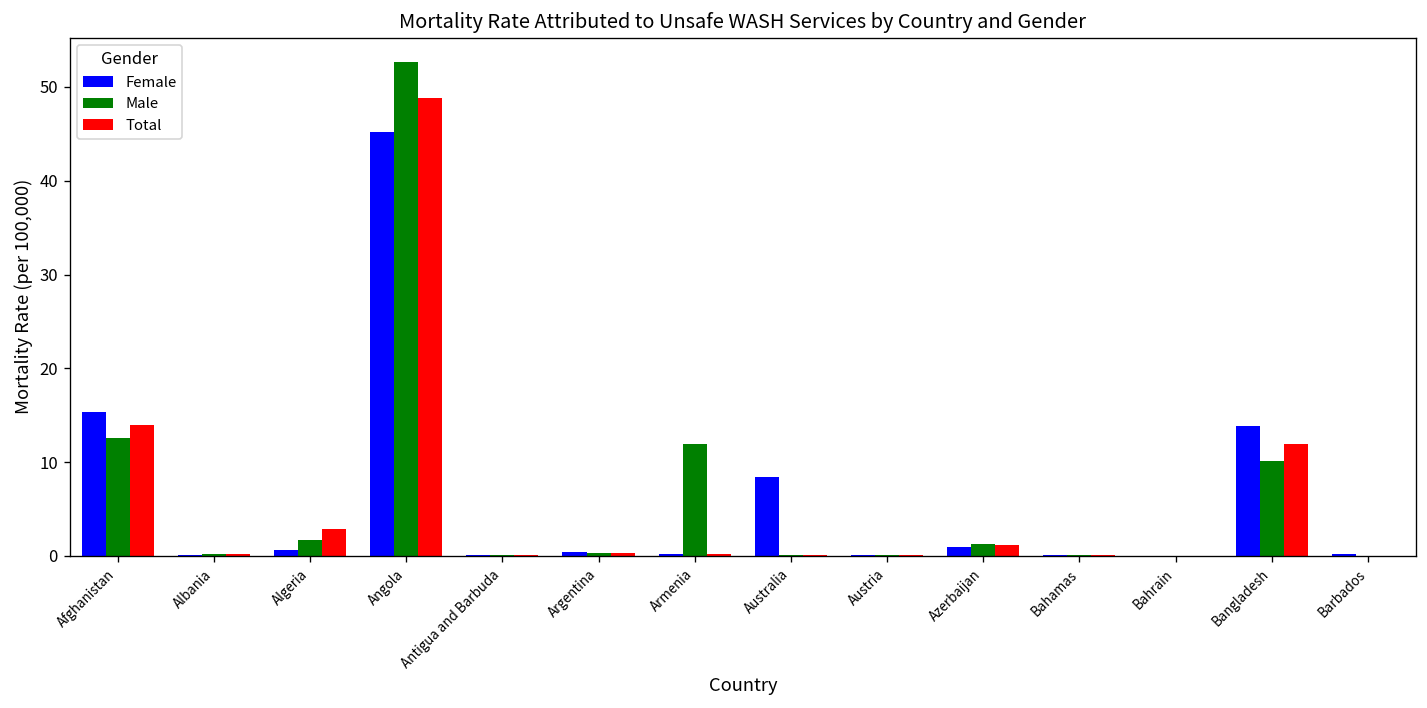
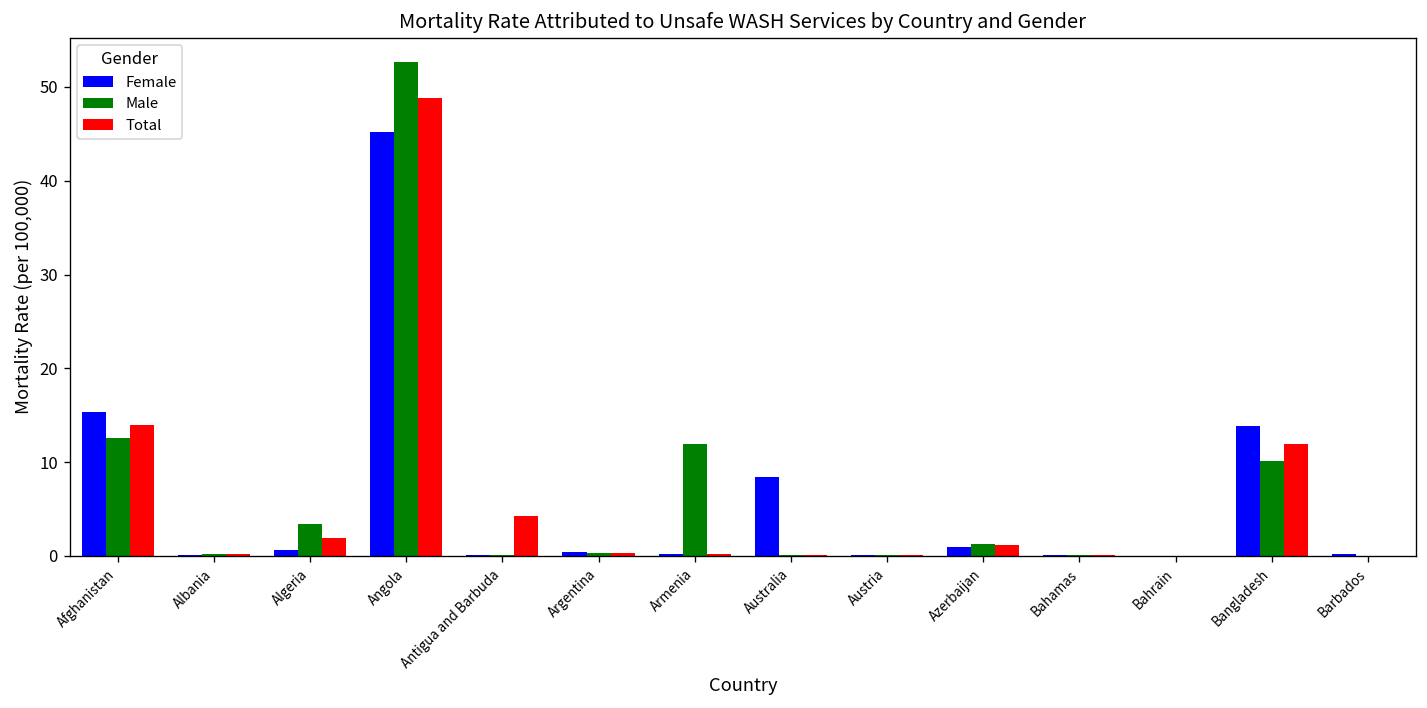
Male, Algeria: 2 -> 3
Total, Algeria: 3 -> 2
Total, Antigua and Barbuda: 0 -> 4
